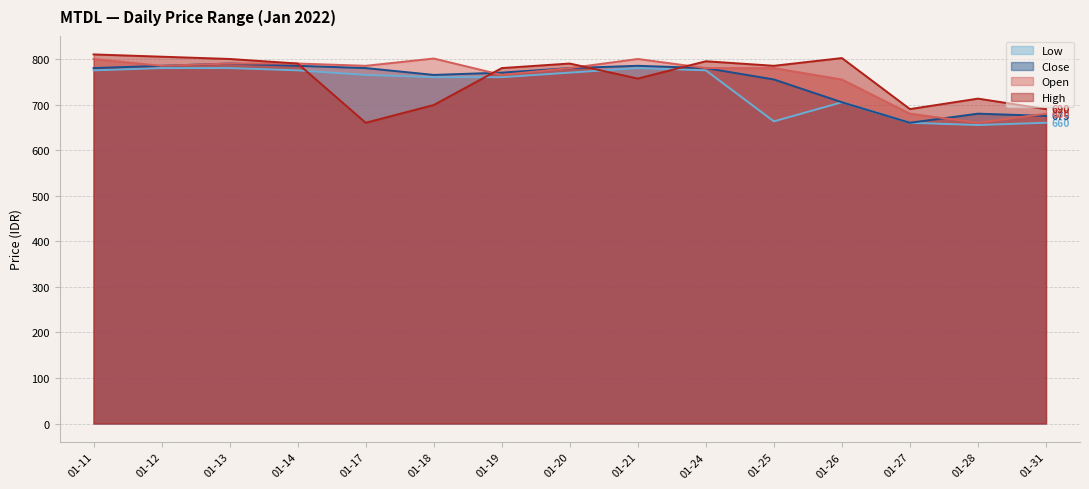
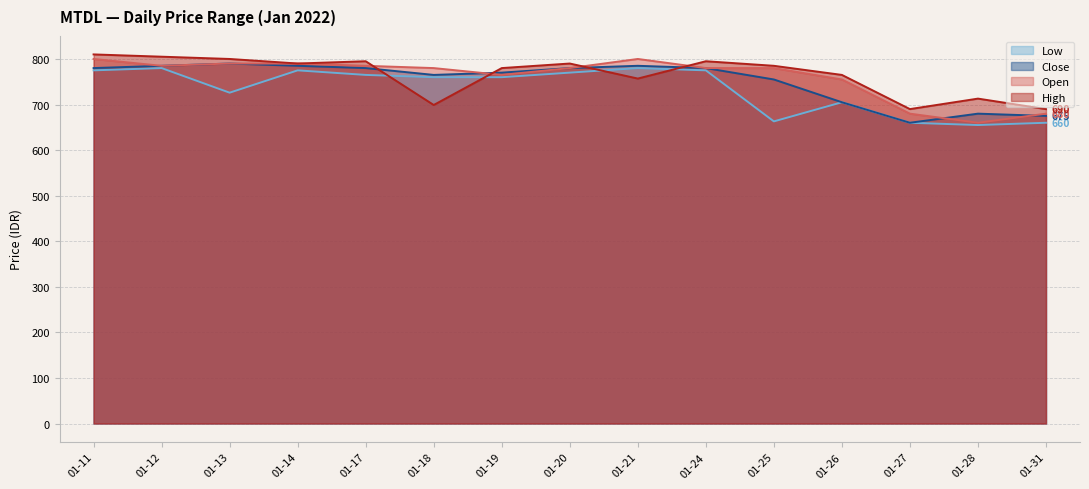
Low, 01-13: 780 -> 730
High, 01-17: 660 -> 800
Open, 01-18: 800 -> 780
High, 01-26: 800 -> 770
